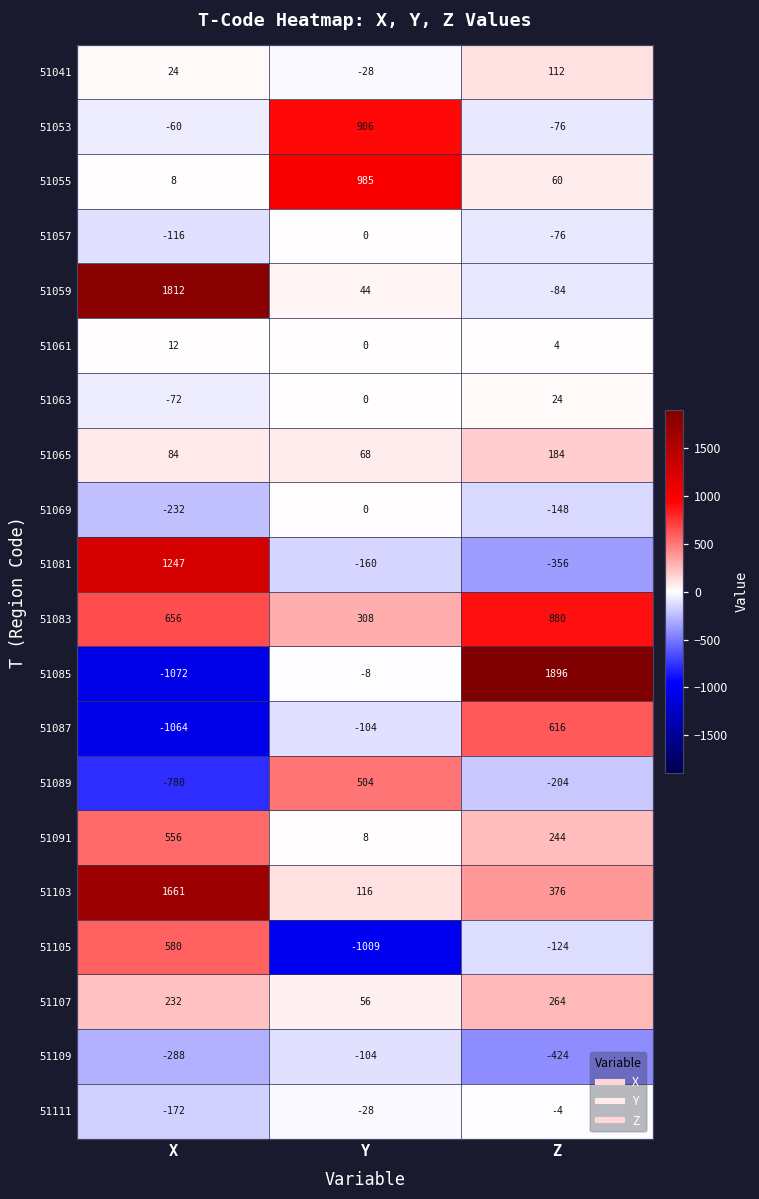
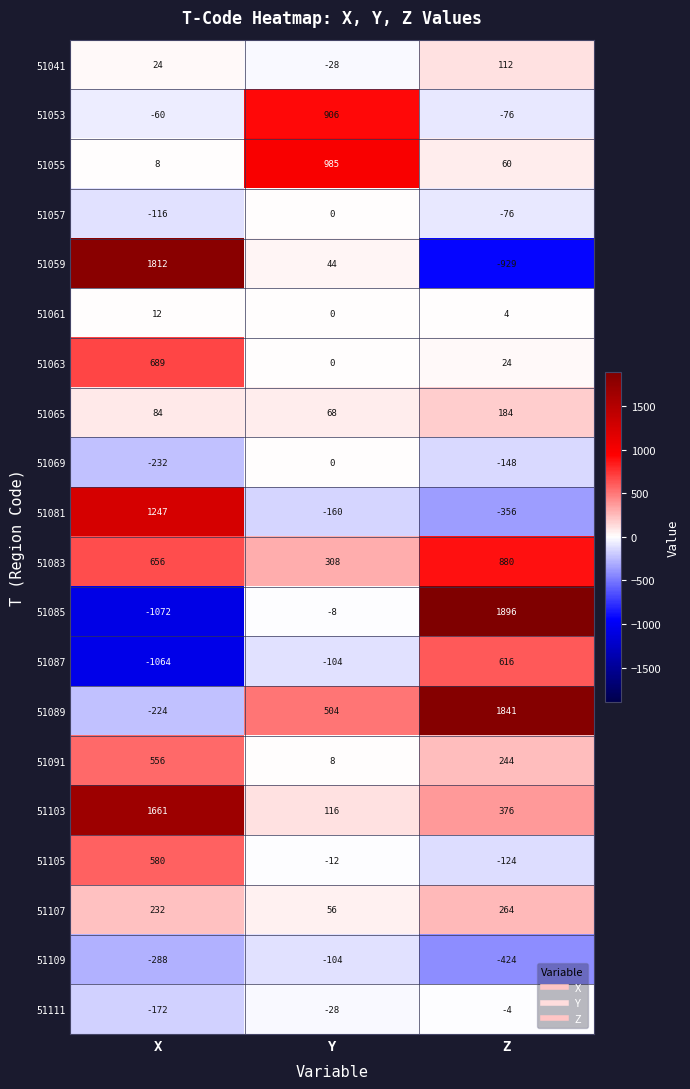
51059, Z: -84 -> -929
51063, X: -72 -> 689
51089, X: -780 -> -224
51089, Z: -204 -> 1841
51105, Y: -1009 -> -12
